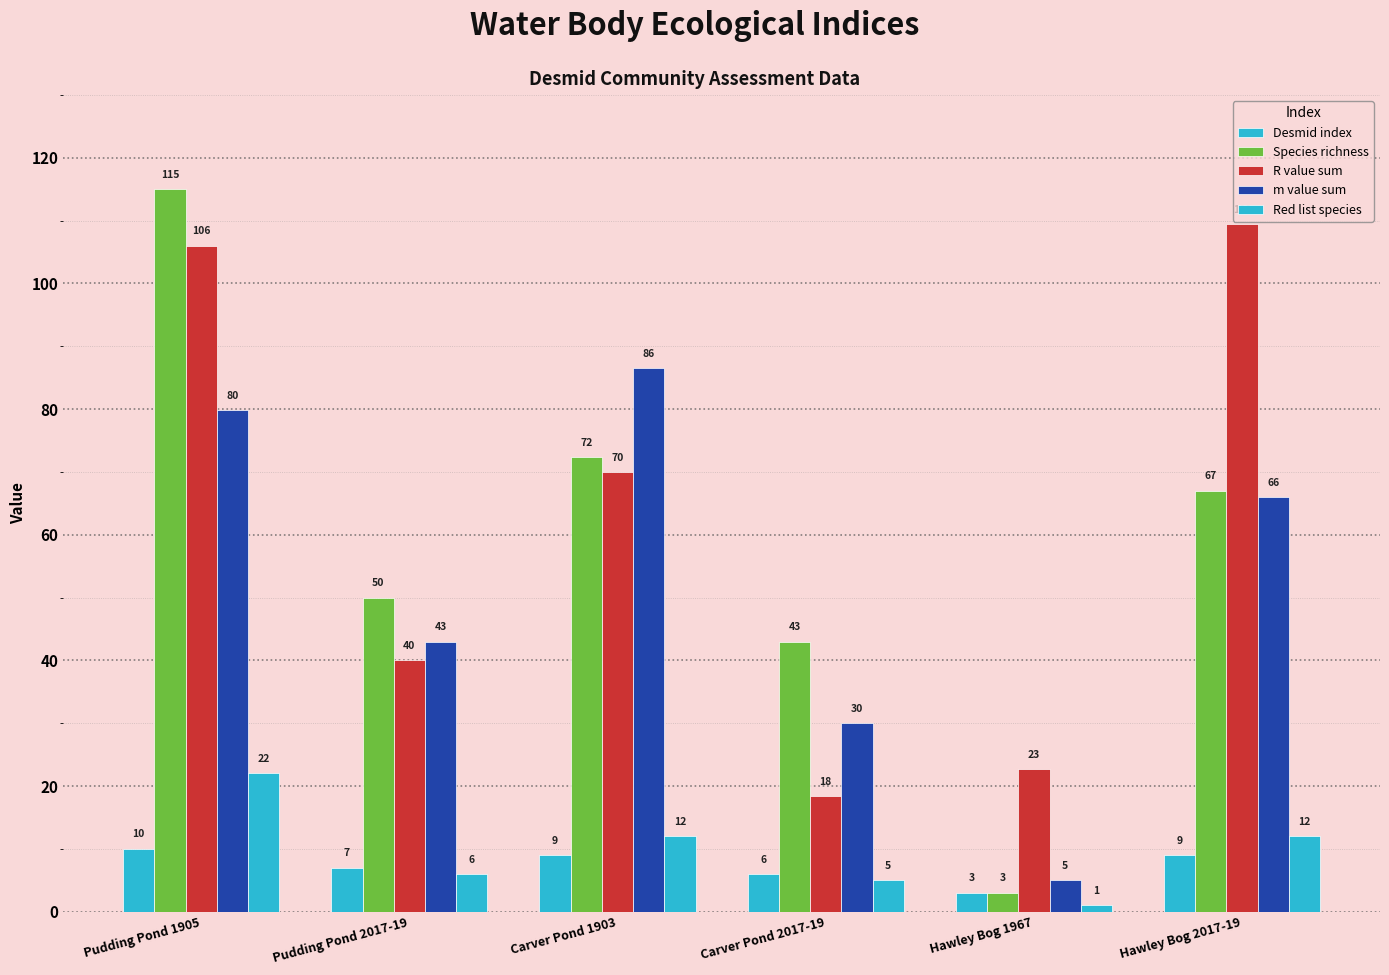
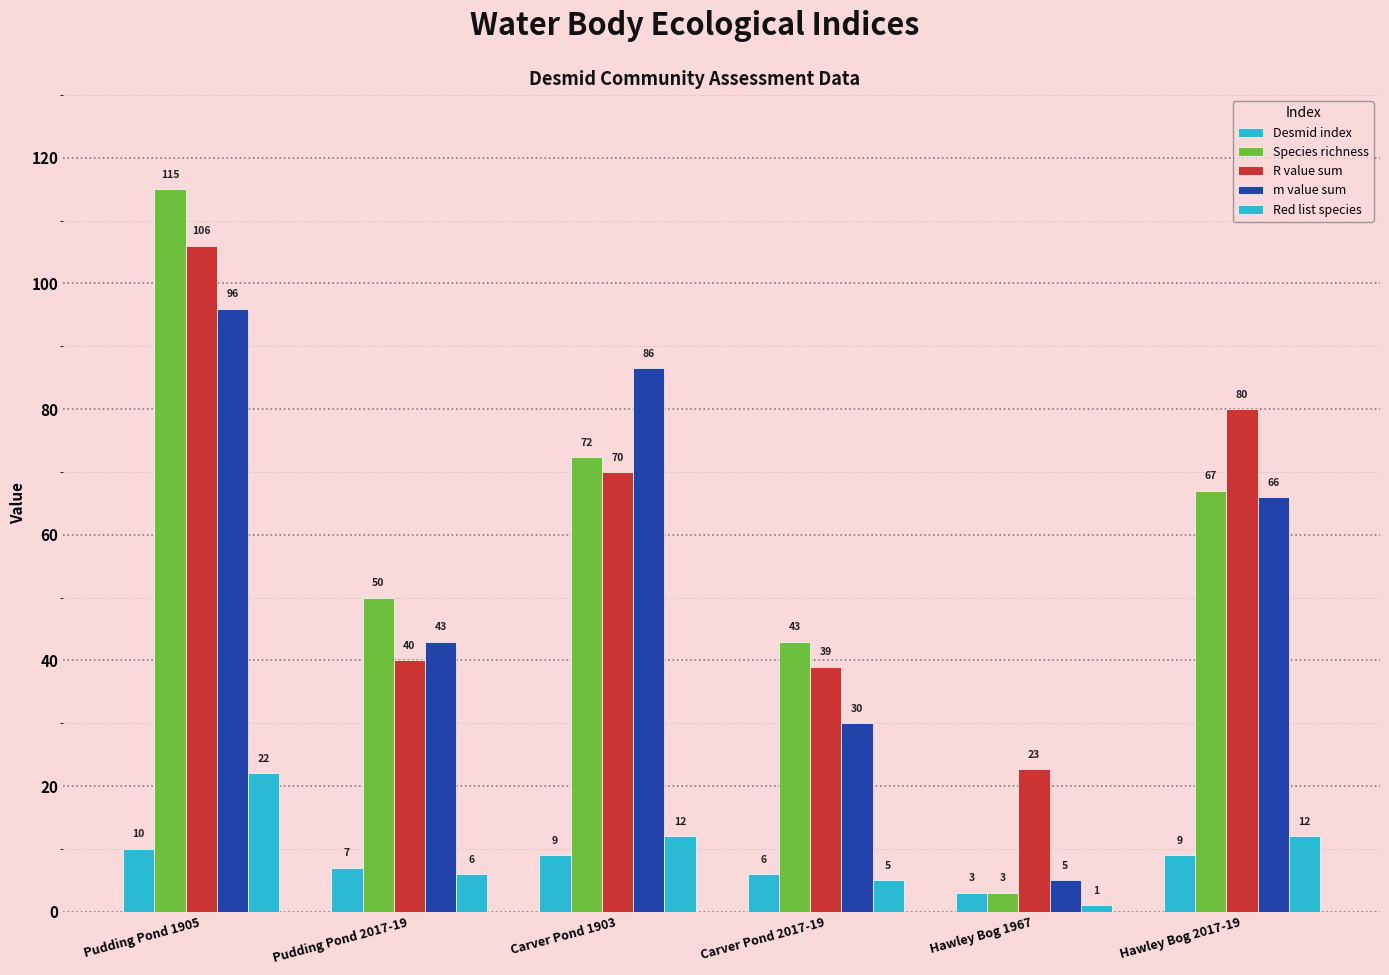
m value sum, Pudding Pond 1905: 80 -> 96
R value sum, Carver Pond 2017-19: 18 -> 39
R value sum, Hawley Bog 2017-19: 109 -> 80
